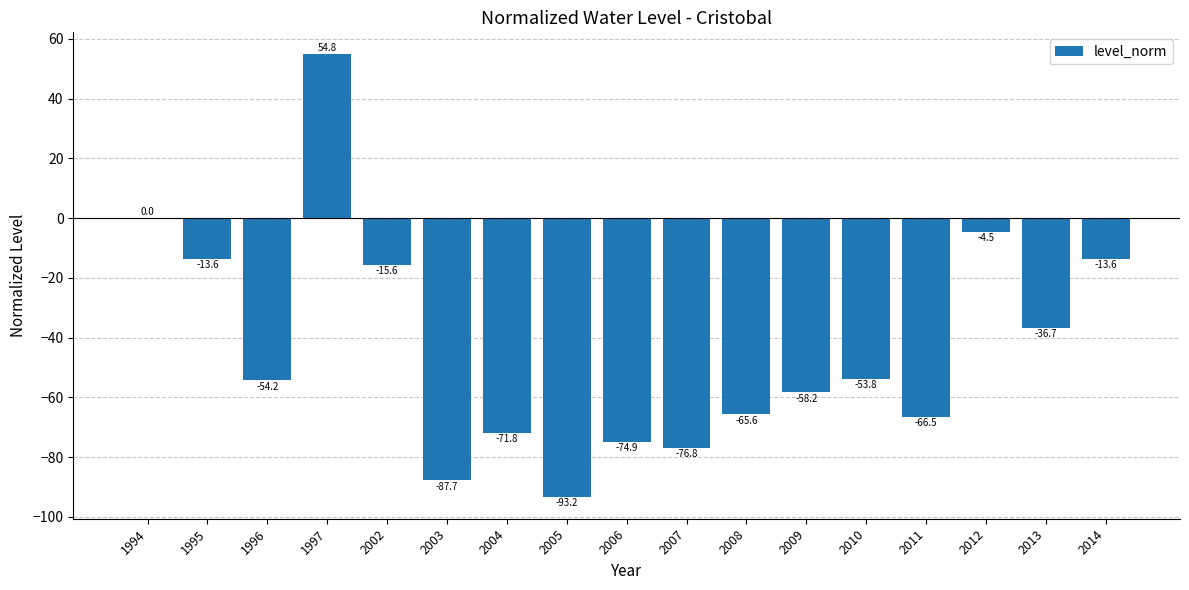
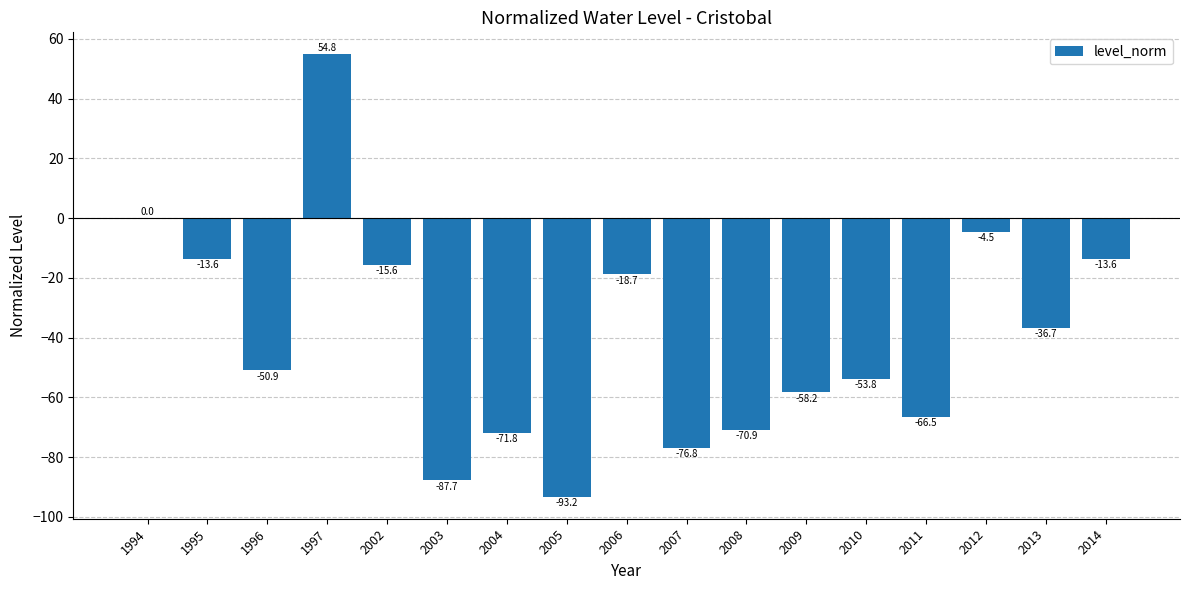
1996: -54.2 -> -50.9
2006: -74.9 -> -18.7
2008: -65.6 -> -70.9
